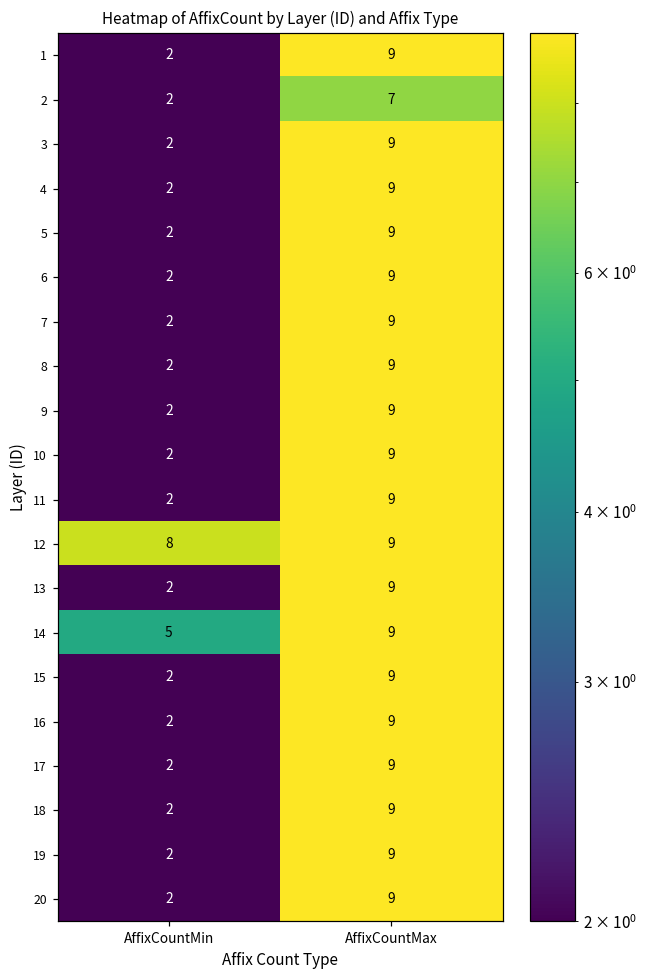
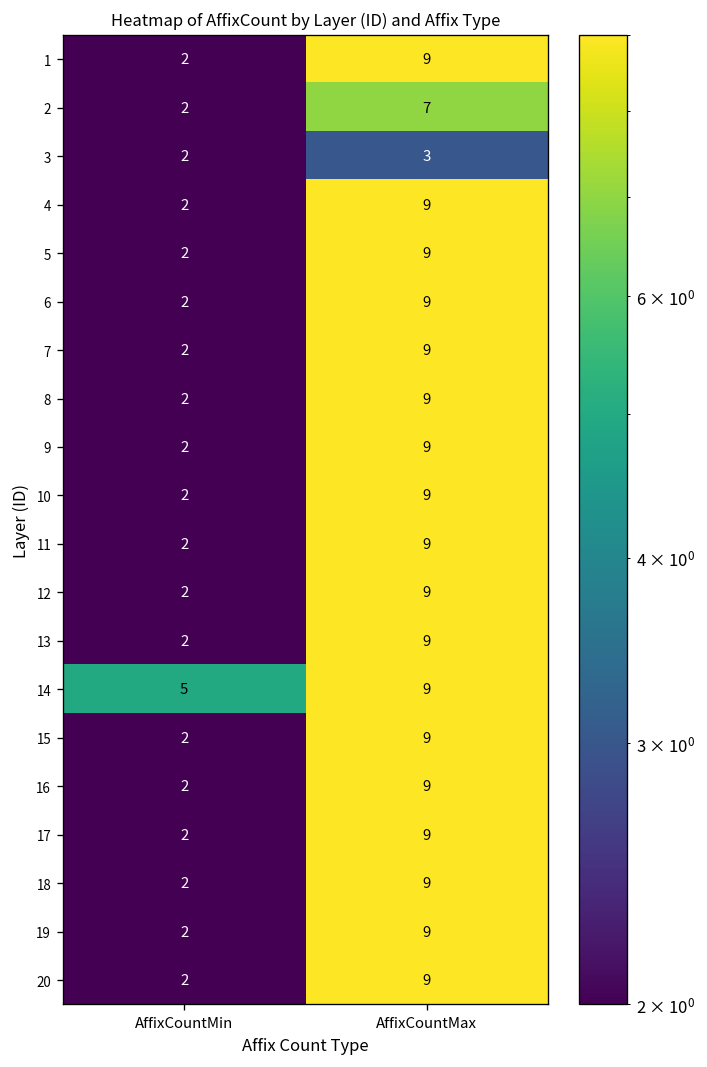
3, AffixCountMax: 9 -> 3
12, AffixCountMin: 8 -> 2
